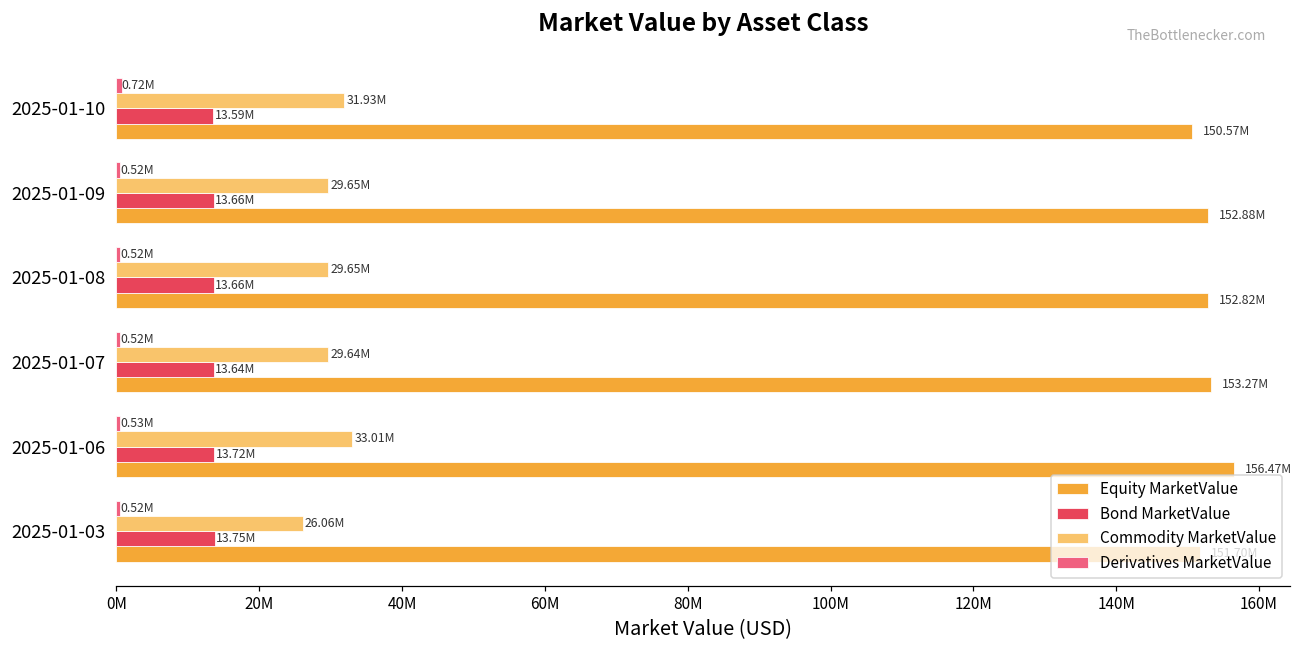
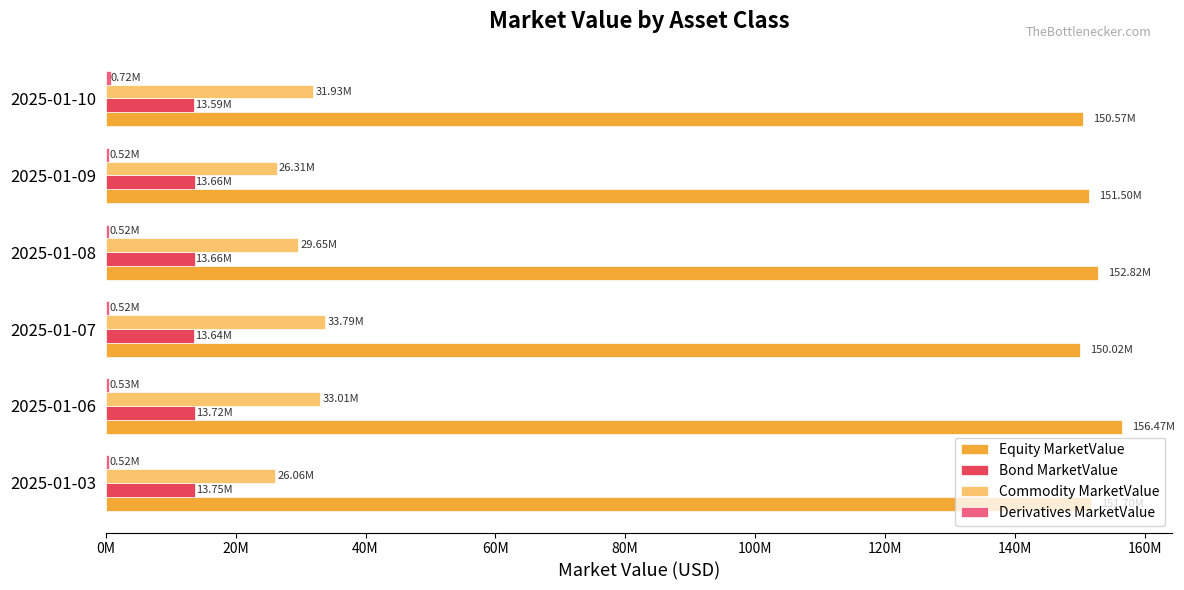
Commodity MarketValue, 2025-01-09: 29.65M -> 26.31M
Equity MarketValue, 2025-01-09: 152.88M -> 151.50M
Commodity MarketValue, 2025-01-07: 29.64M -> 33.79M
Equity MarketValue, 2025-01-07: 153.27M -> 150.02M
